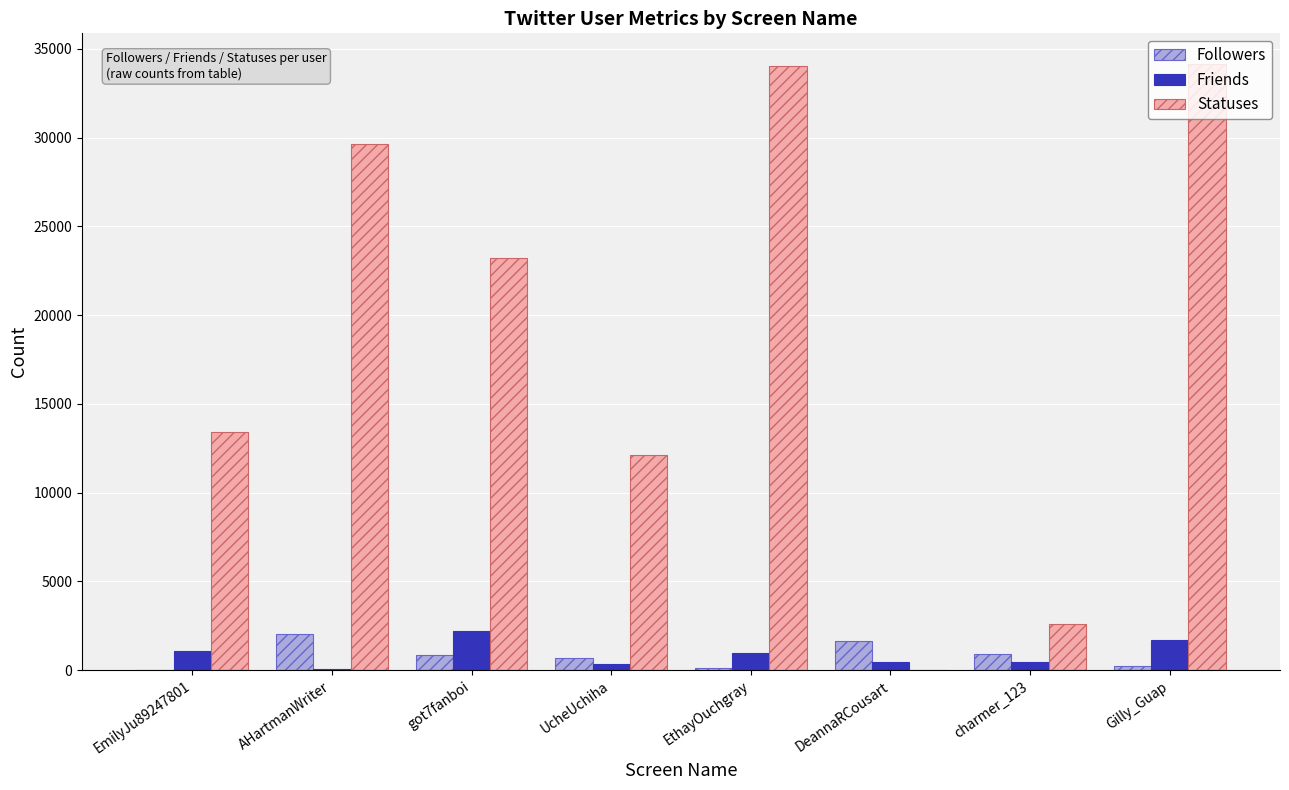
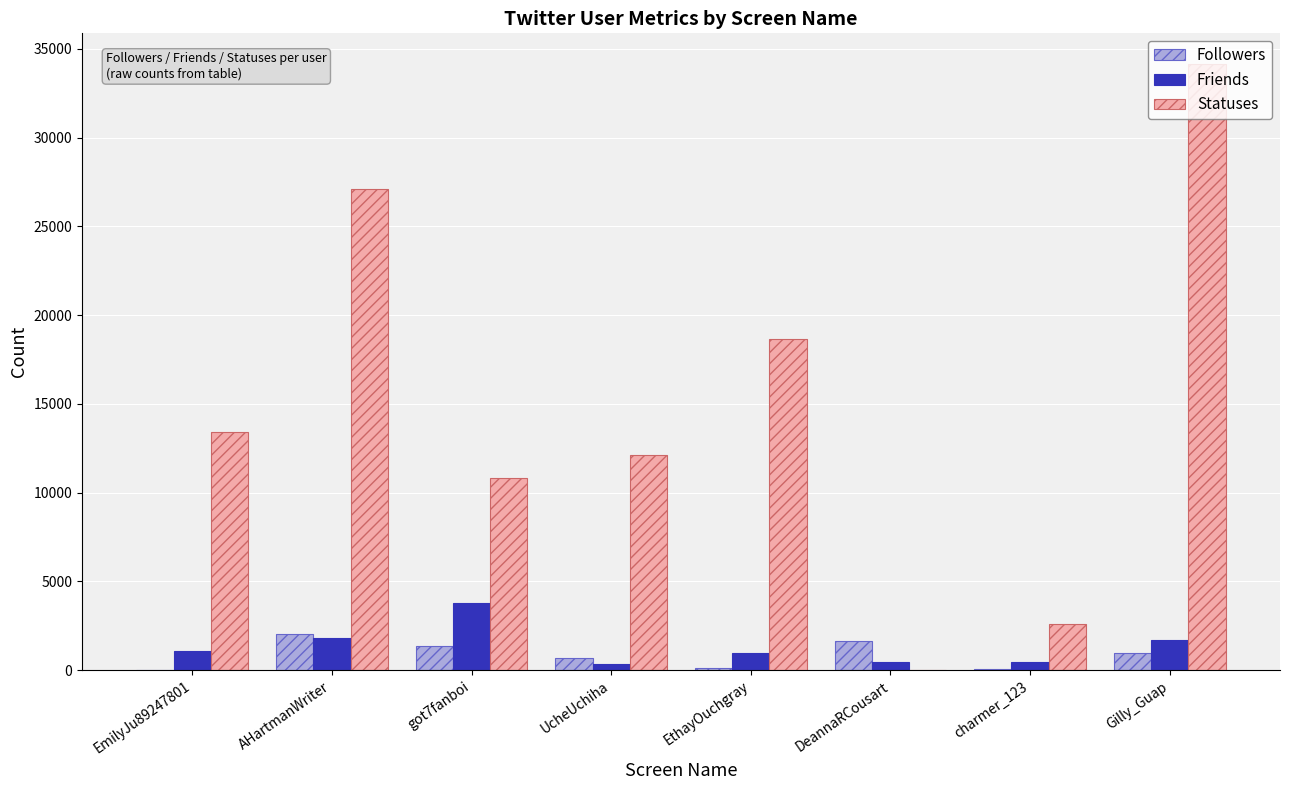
Friends, AHartmanWriter: 100 -> 1800
Statuses, AHartmanWriter: 29700 -> 27100
Followers, got7fanboi: 900 -> 1400
Friends, got7fanboi: 2200 -> 3800
Statuses, got7fanboi: 23200 -> 10800
Statuses, EthayOuchgray: 34000 -> 18700
Followers, charmer_123: 900 -> 100
Followers, Gilly_Guap: 200 -> 1000
